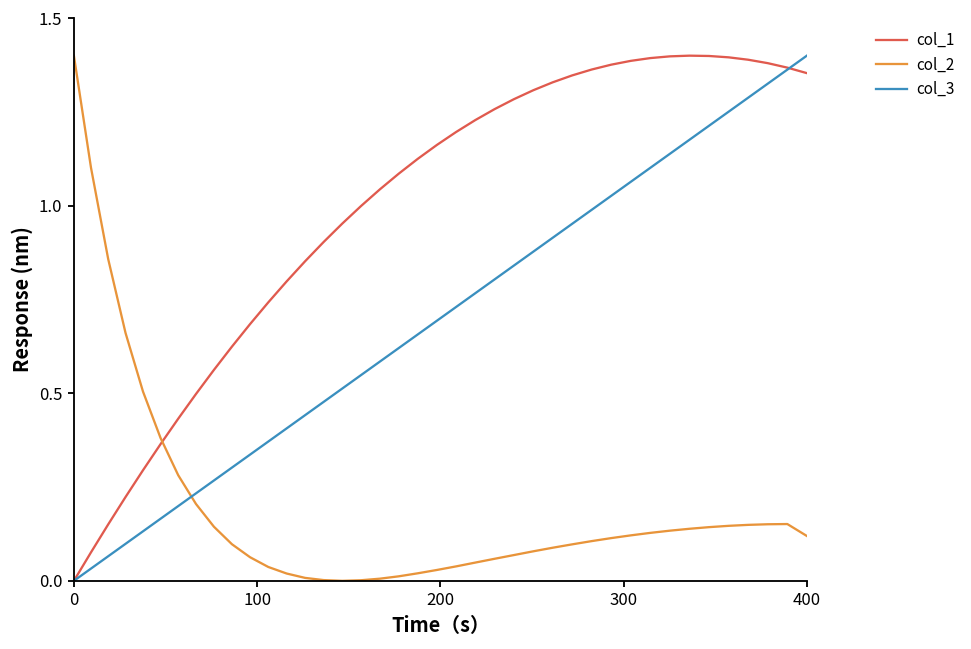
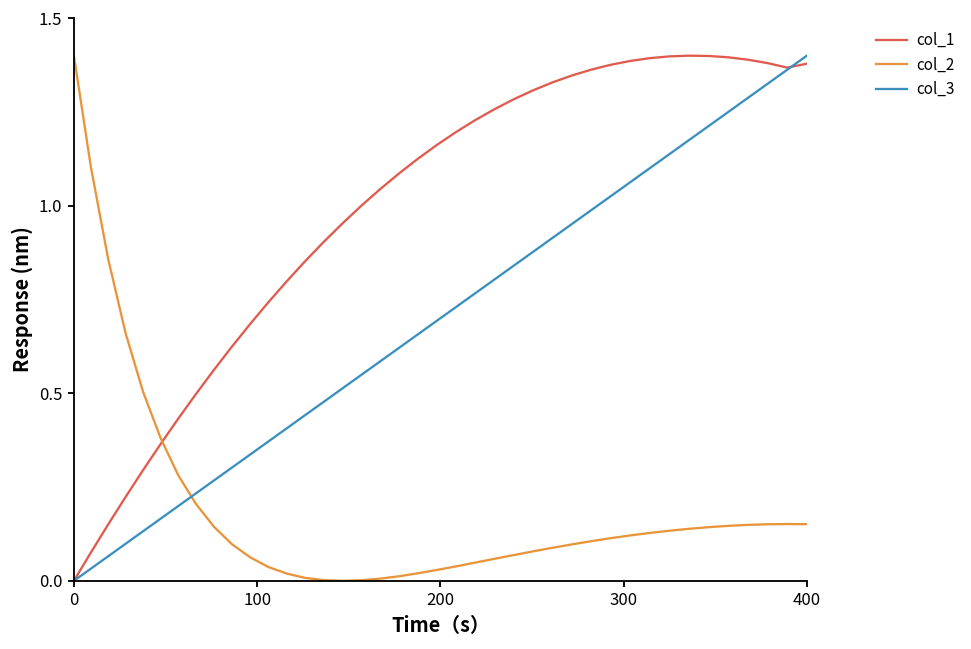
col_1, 400: 1.35 -> 1.38
col_2, 400: 0.12 -> 0.15
